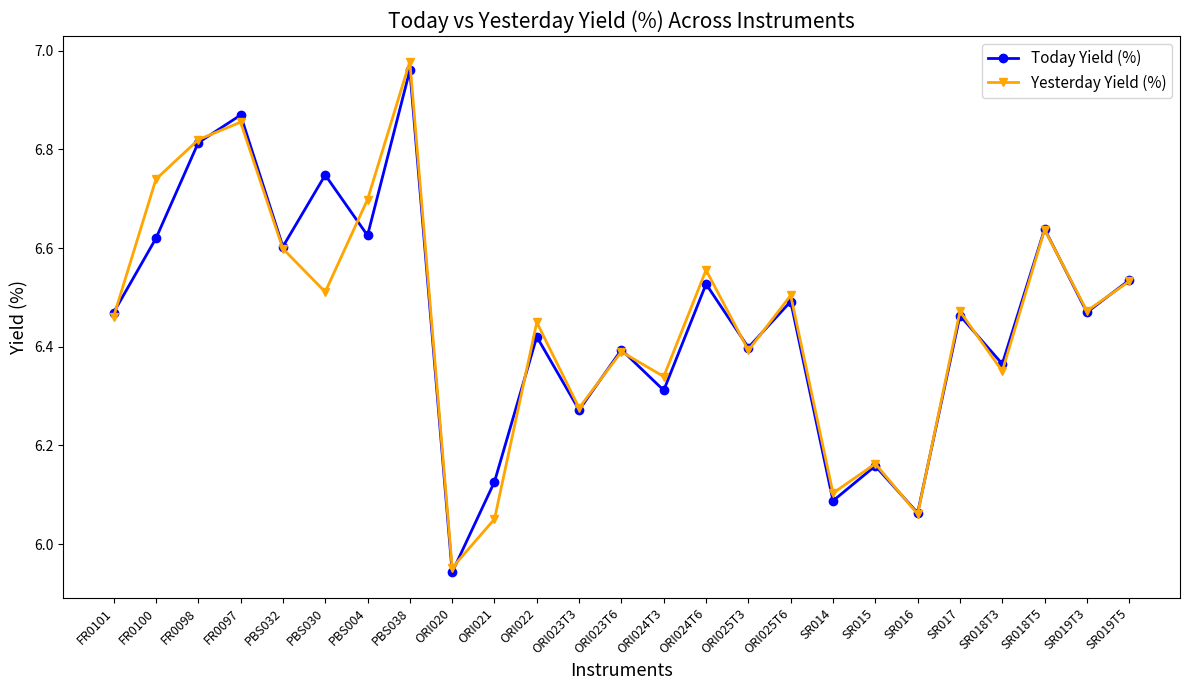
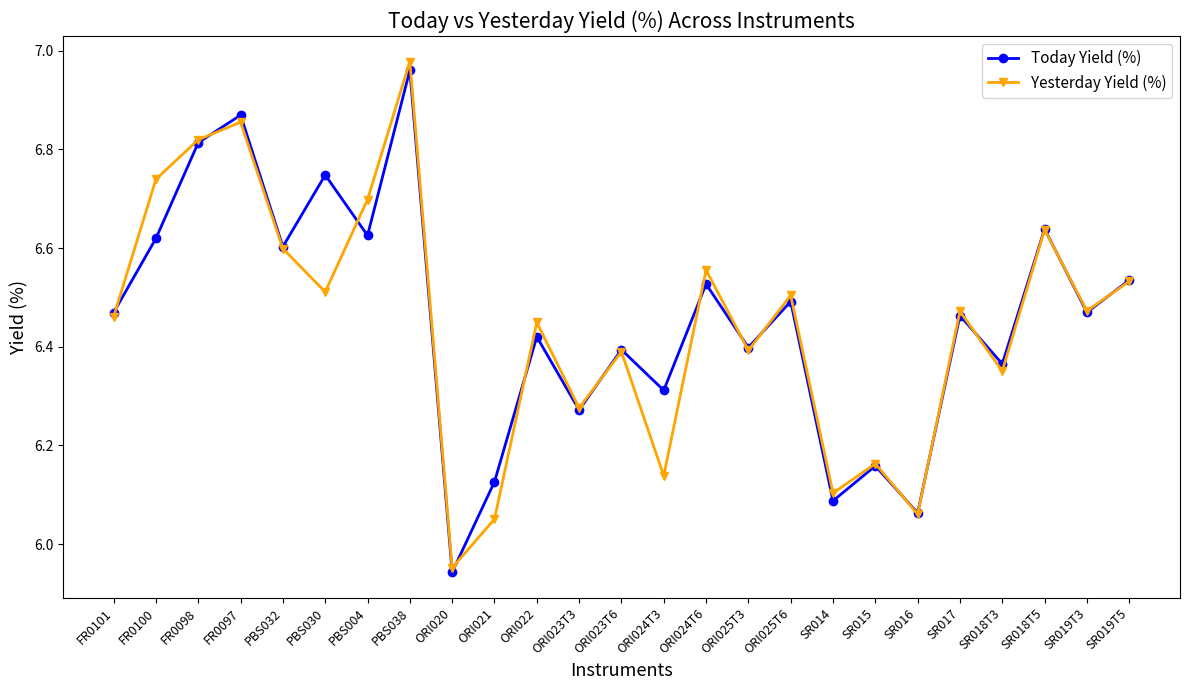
Yesterday Yield (%), ORI024T3: 6.34 -> 6.14
